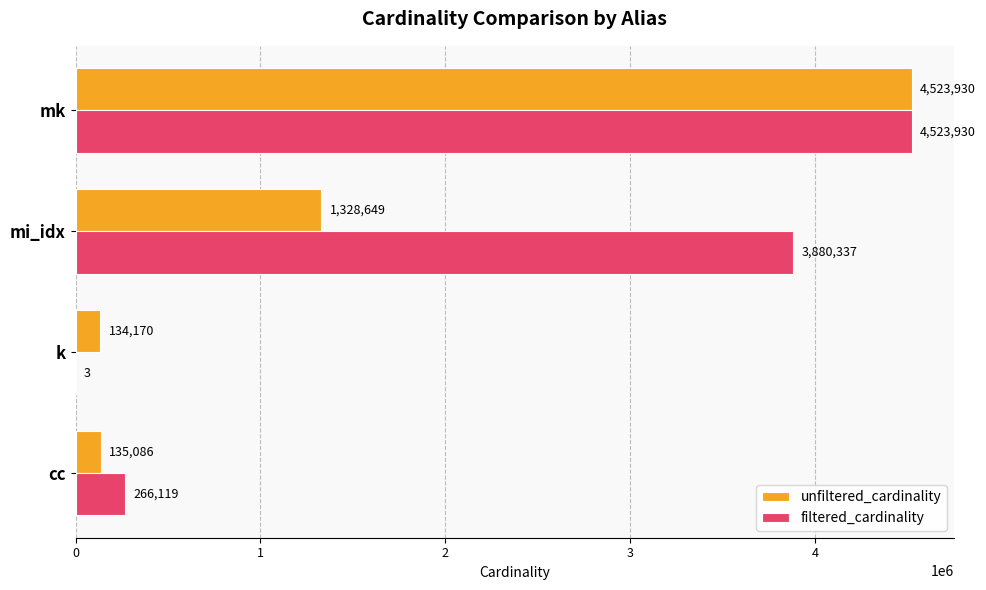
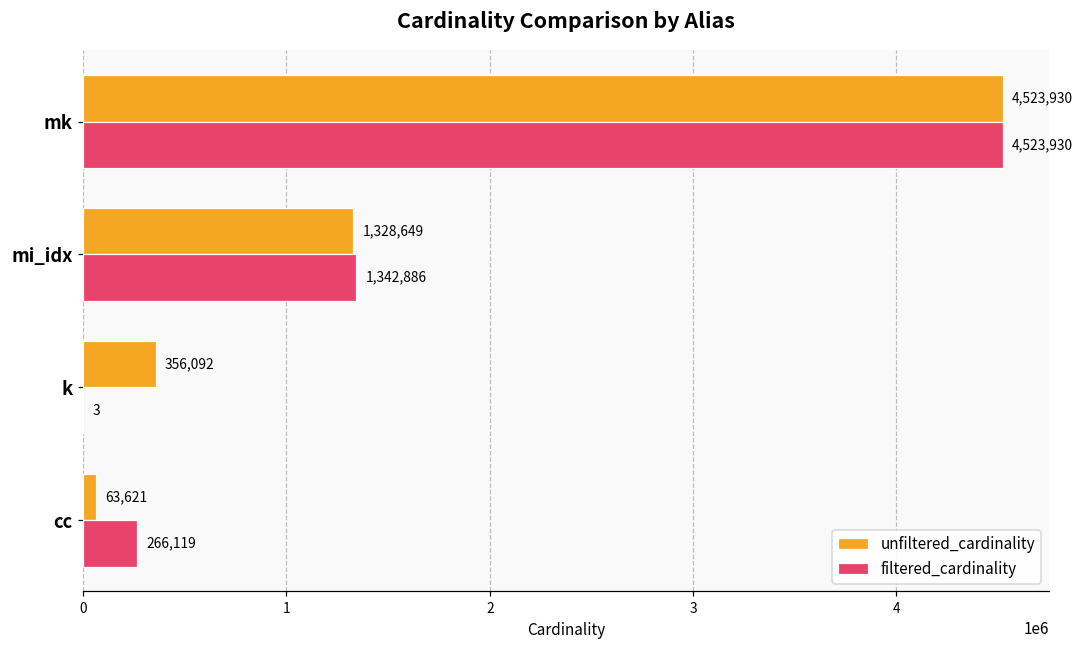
filtered_cardinality, mi_idx: 3,880,337 -> 1,342,886
unfiltered_cardinality, k: 134,170 -> 356,092
unfiltered_cardinality, cc: 135,086 -> 63,621
